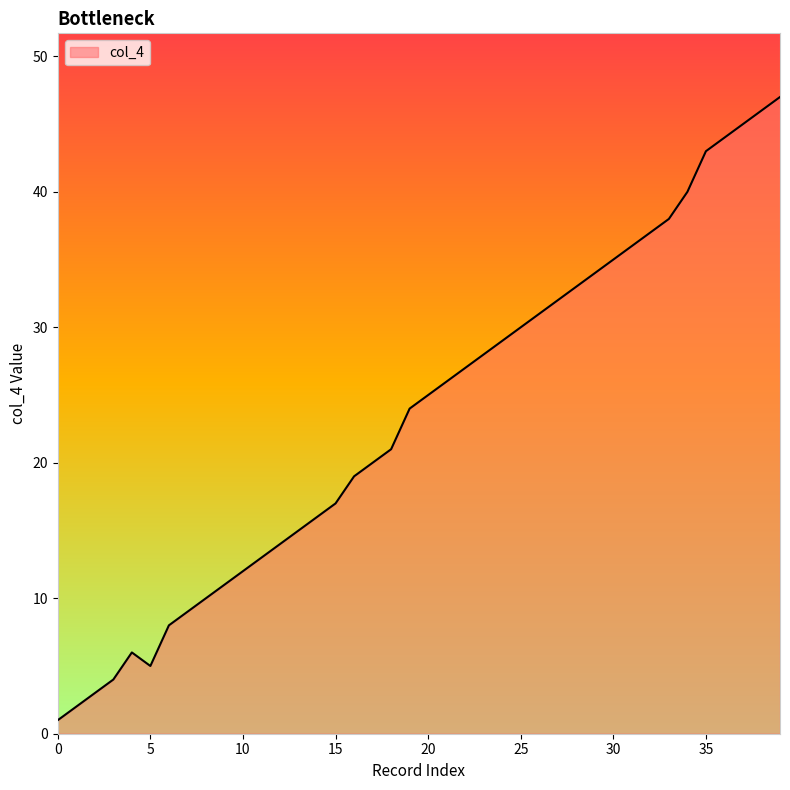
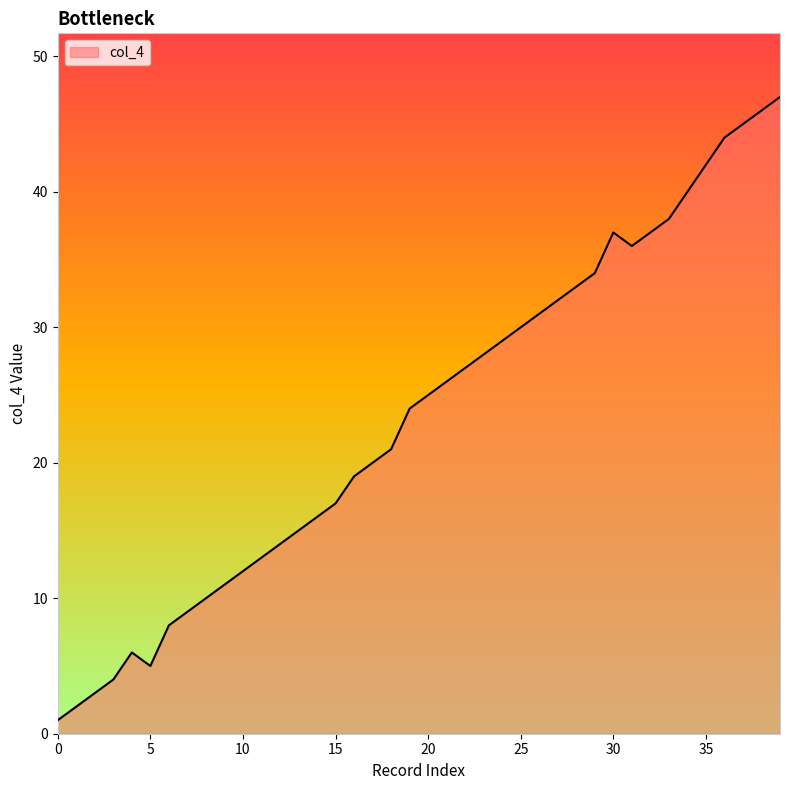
30: 35 -> 37
35: 43 -> 42
